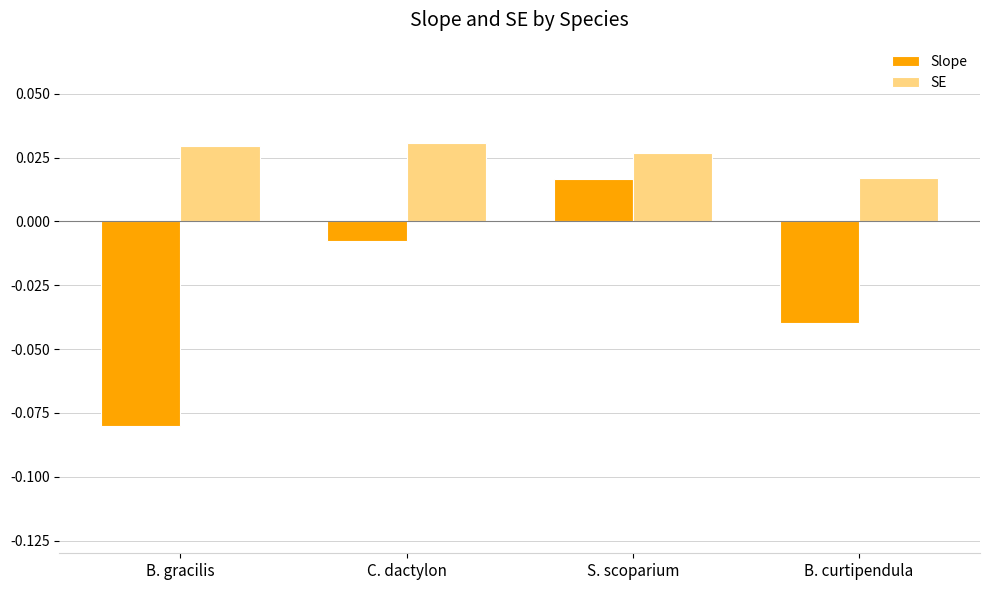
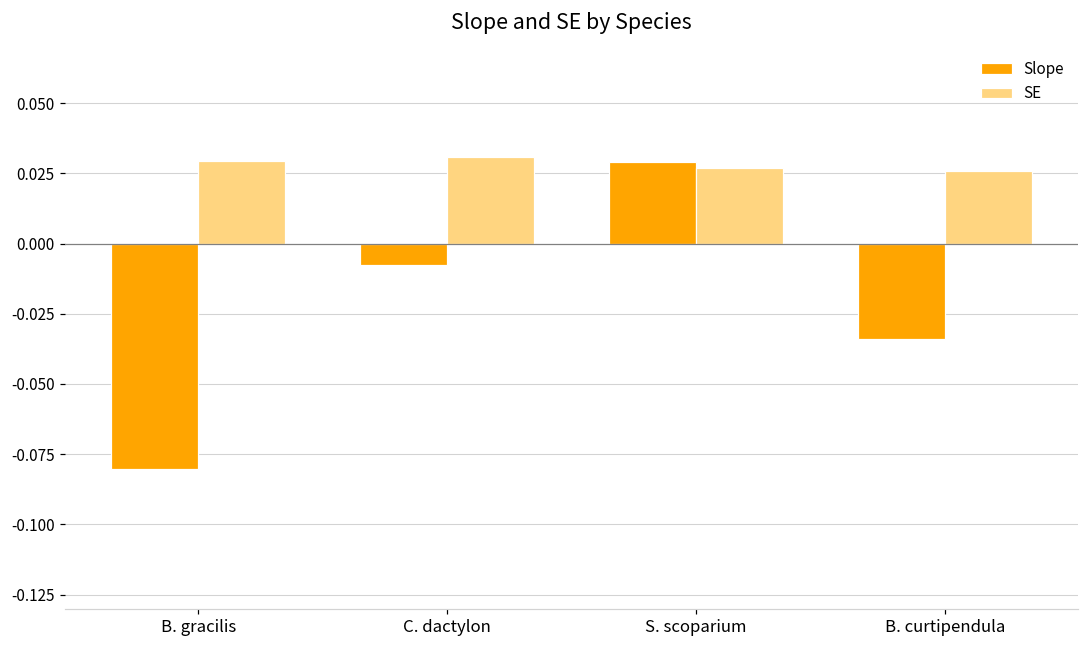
Slope, S. scoparium: 0.017 -> 0.029
Slope, B. curtipendula: -0.040 -> -0.034
SE, B. curtipendula: 0.017 -> 0.026
